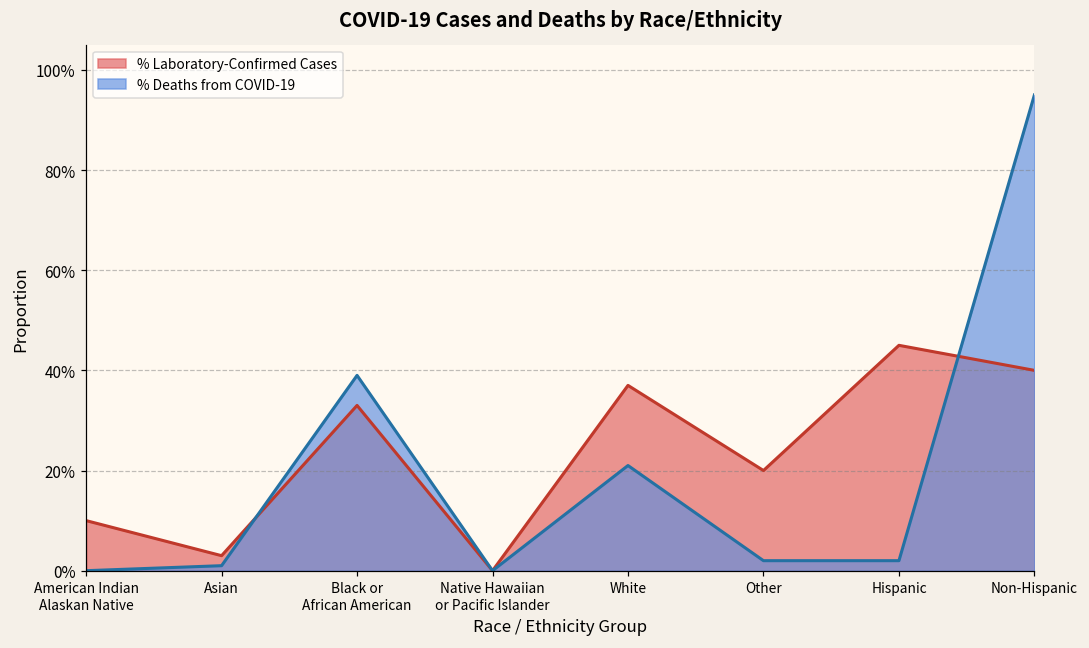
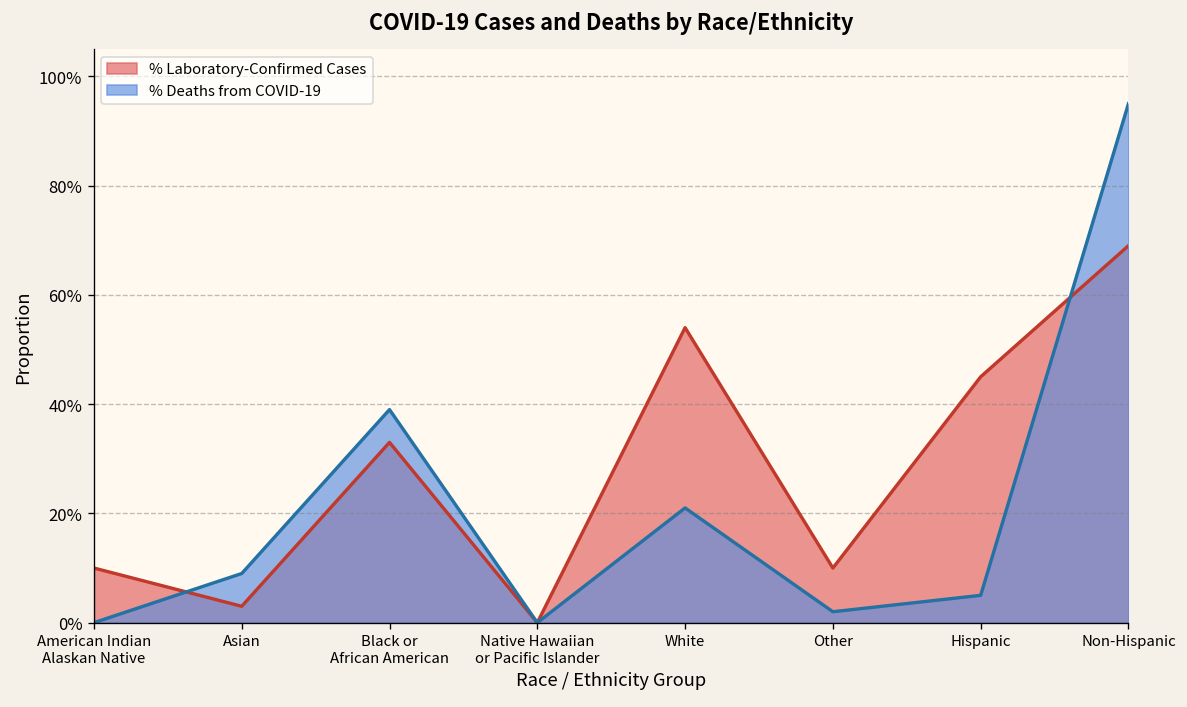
% Deaths from COVID-19, Asian: 1% -> 9%
% Laboratory-Confirmed Cases, White: 37% -> 54%
% Laboratory-Confirmed Cases, Other: 20% -> 10%
% Deaths from COVID-19, Hispanic: 2% -> 5%
% Laboratory-Confirmed Cases, Non-Hispanic: 40% -> 69%
